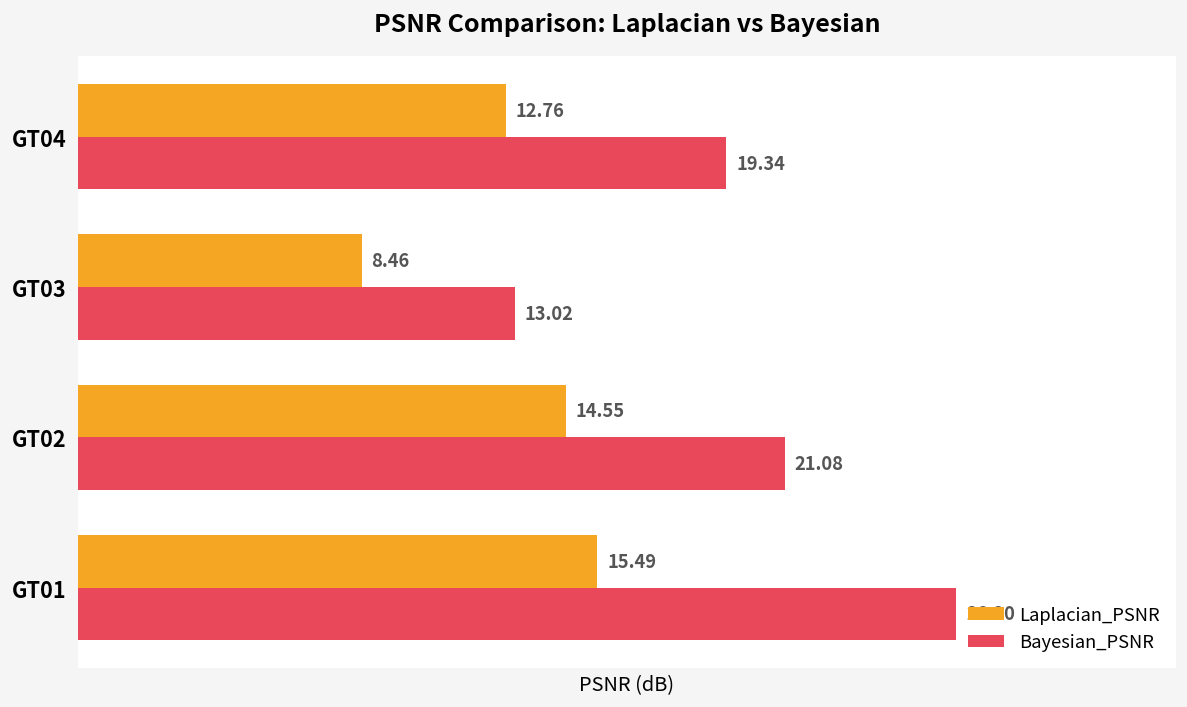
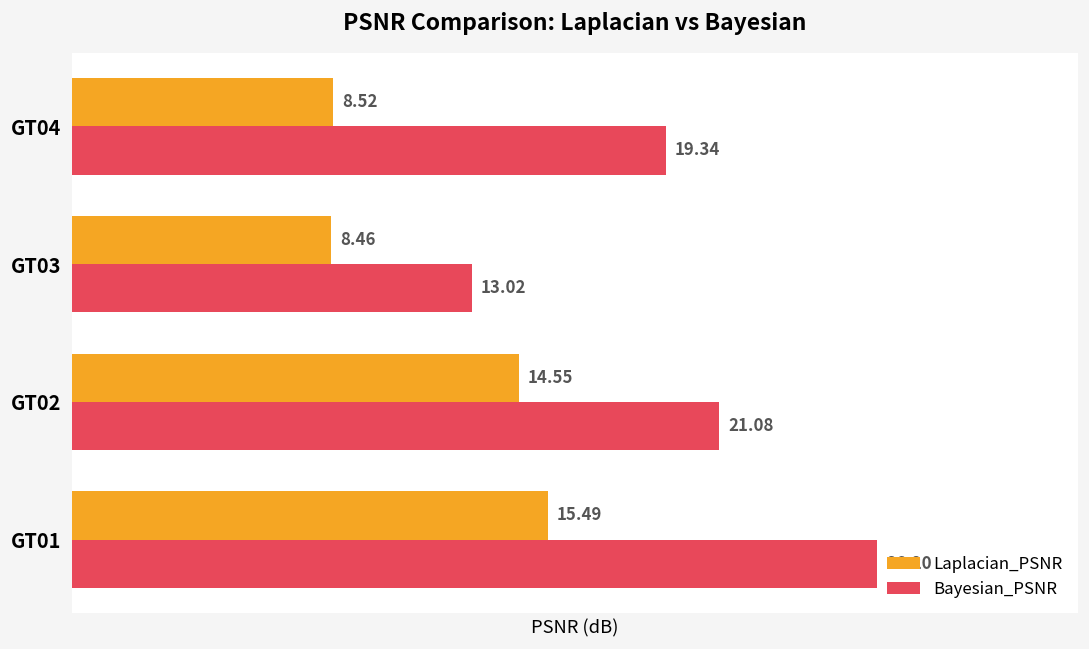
Laplacian_PSNR, GT04: 12.76 -> 8.52
